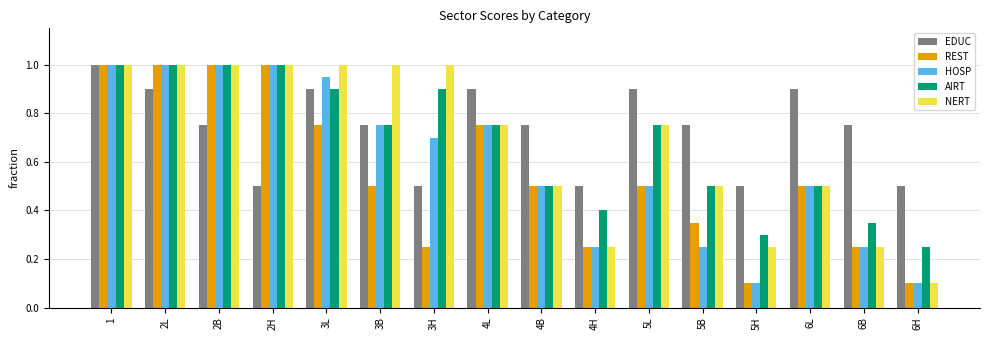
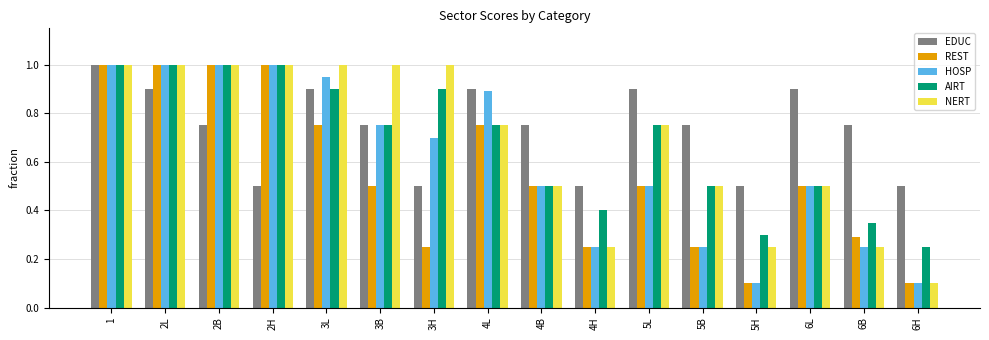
HOSP, 4L: 0.75 -> 0.89
REST, 5B: 0.35 -> 0.25
REST, 6B: 0.25 -> 0.29
